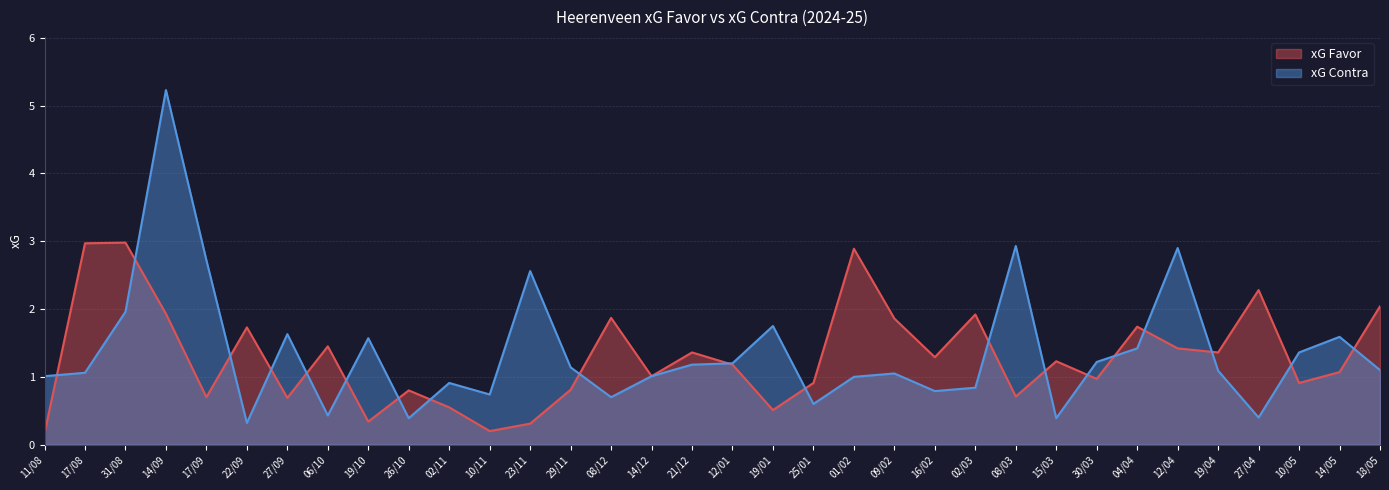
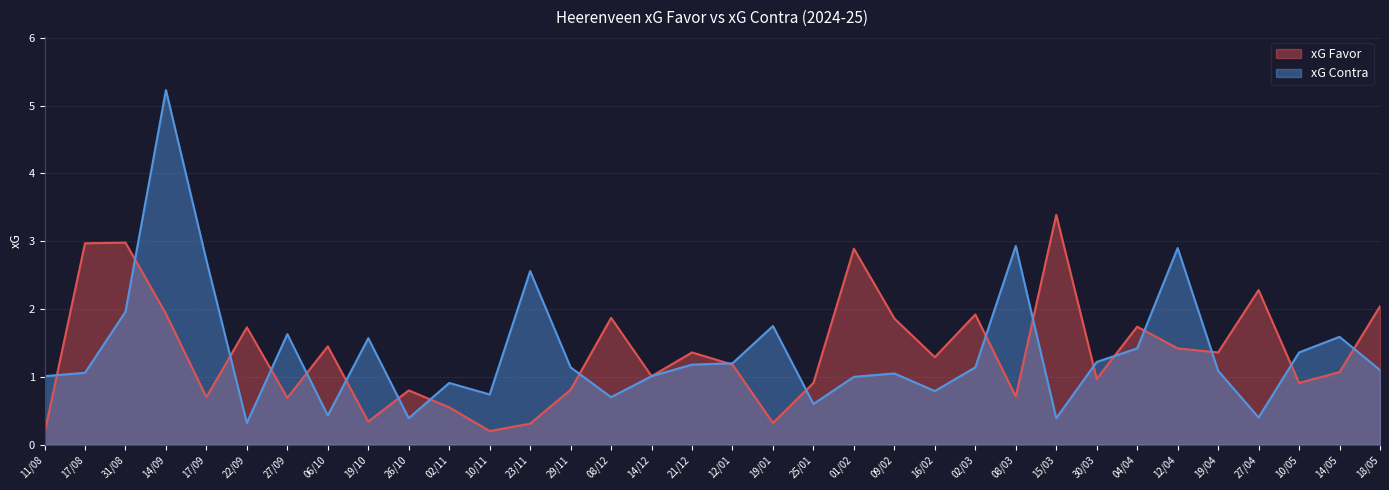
xG Favor, 19/01: 0.5 -> 0.3
xG Contra, 02/03: 0.8 -> 1.1
xG Favor, 15/03: 1.2 -> 3.4
